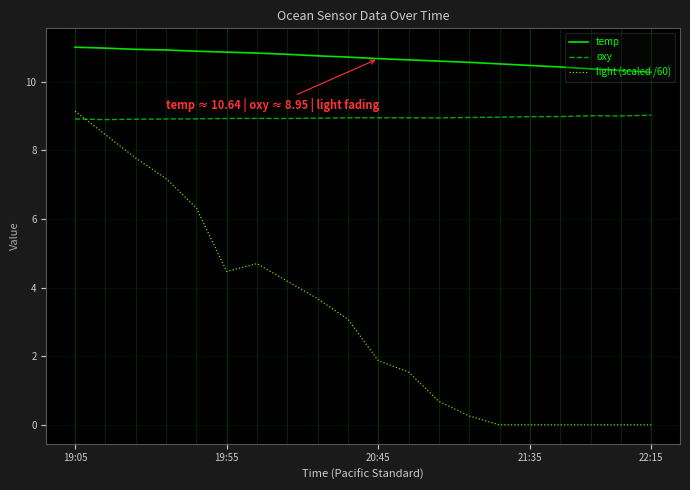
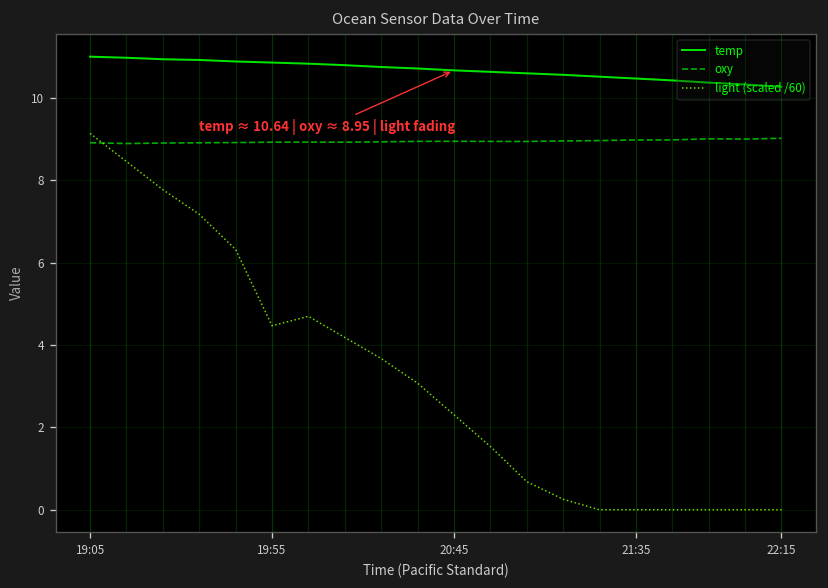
light (scaled /60), 20:45: 1.9 -> 2.3
